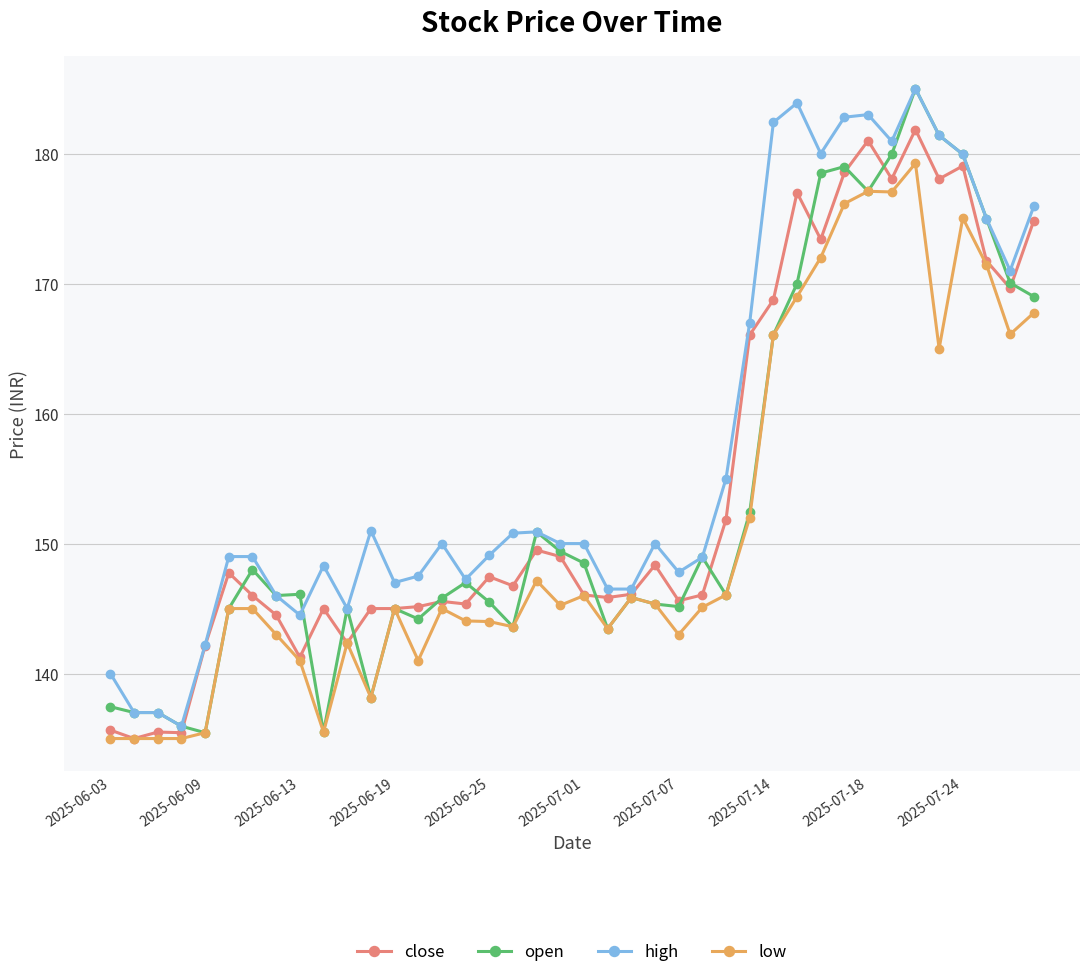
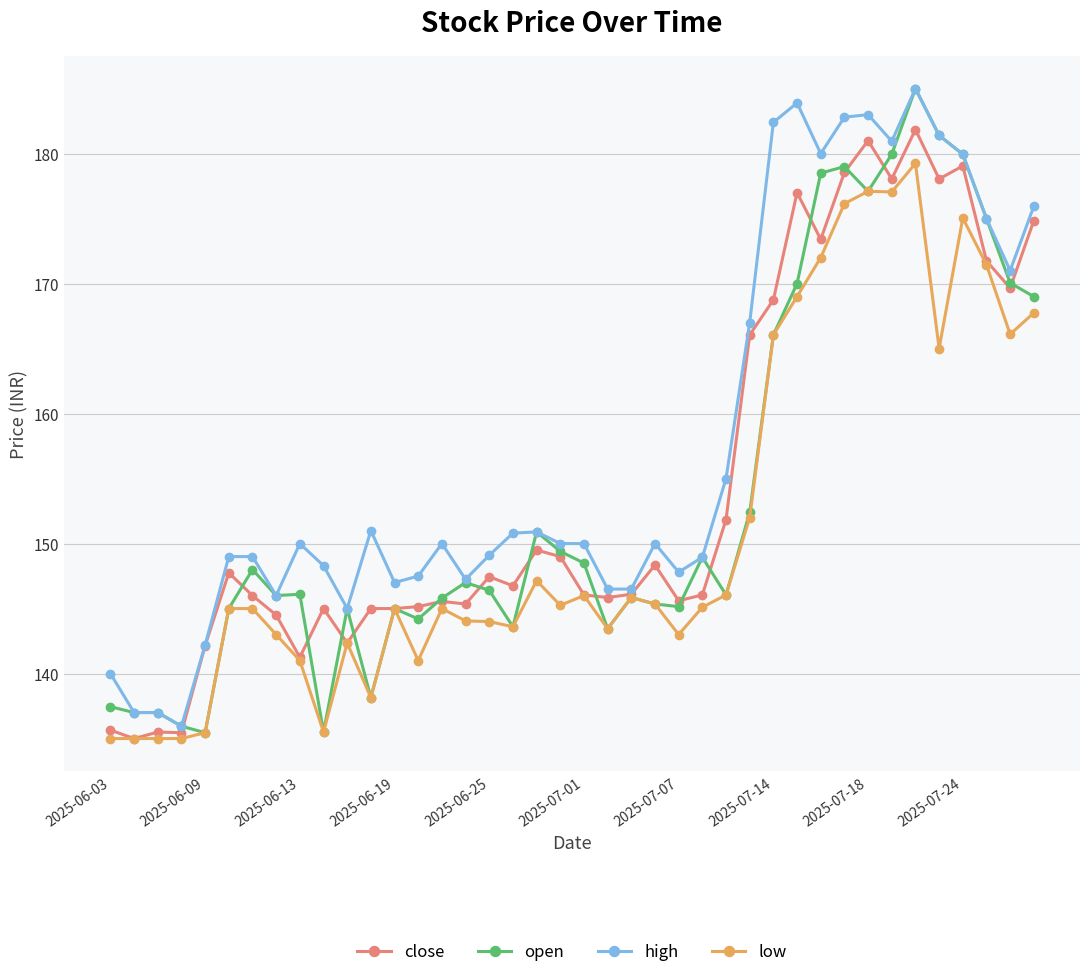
high, 2025-06-13: 144.5 -> 150.0
open, 2025-06-25: 145.5 -> 146.4
